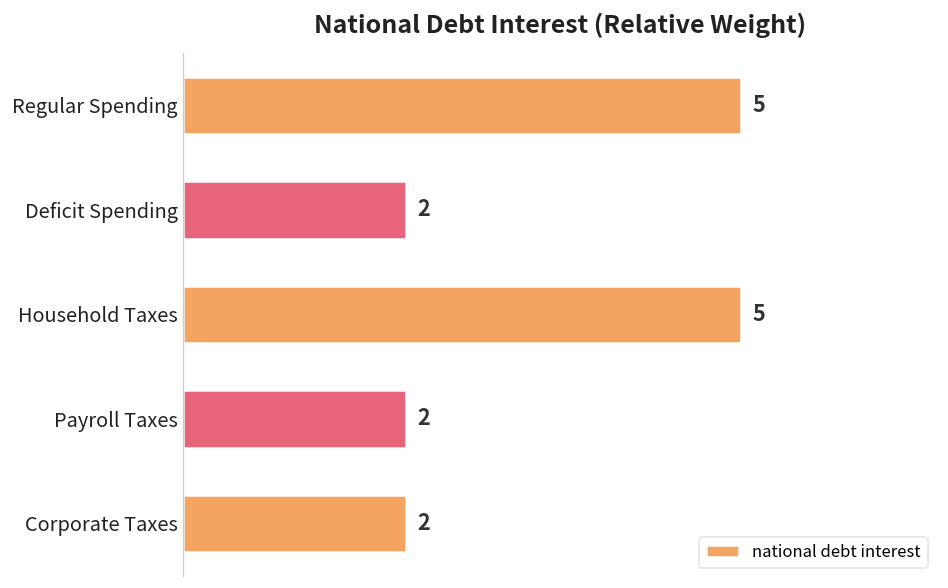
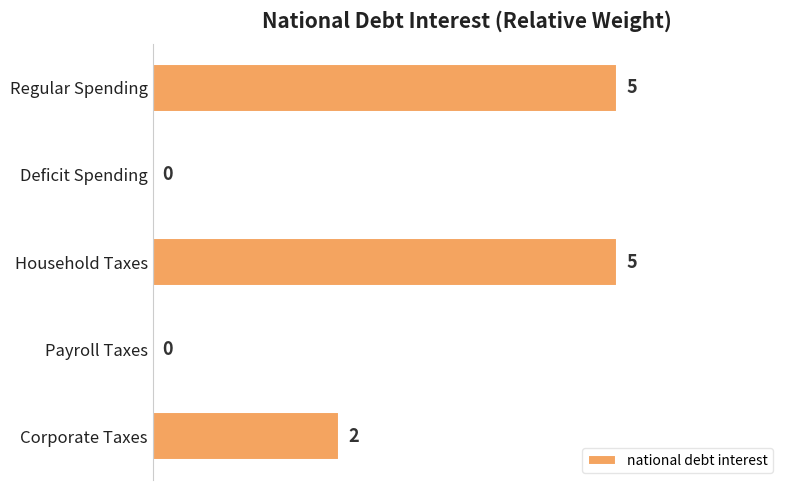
Deficit Spending: 2 -> 0
Payroll Taxes: 2 -> 0
